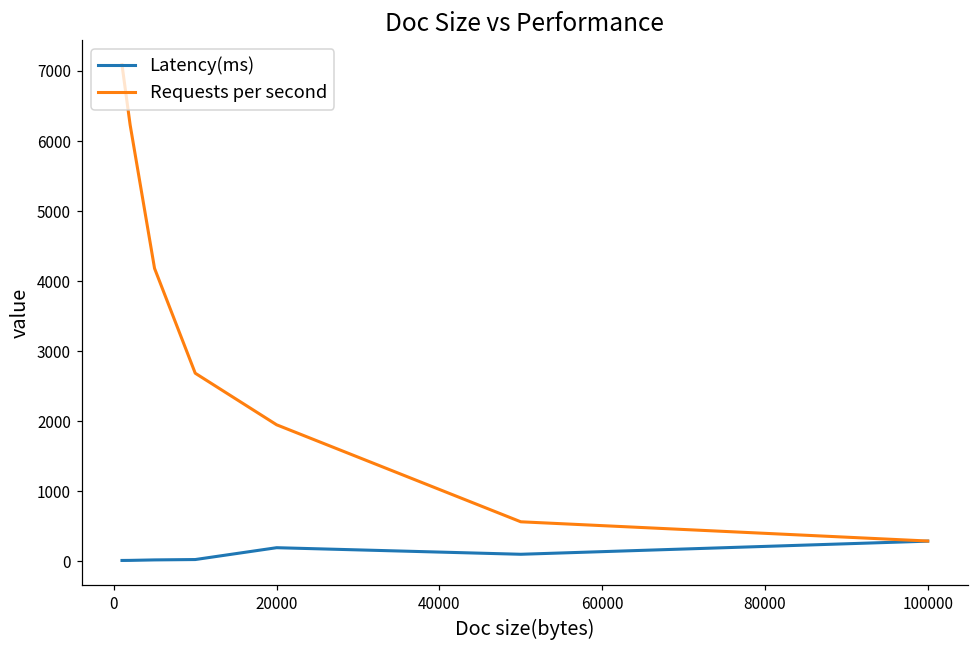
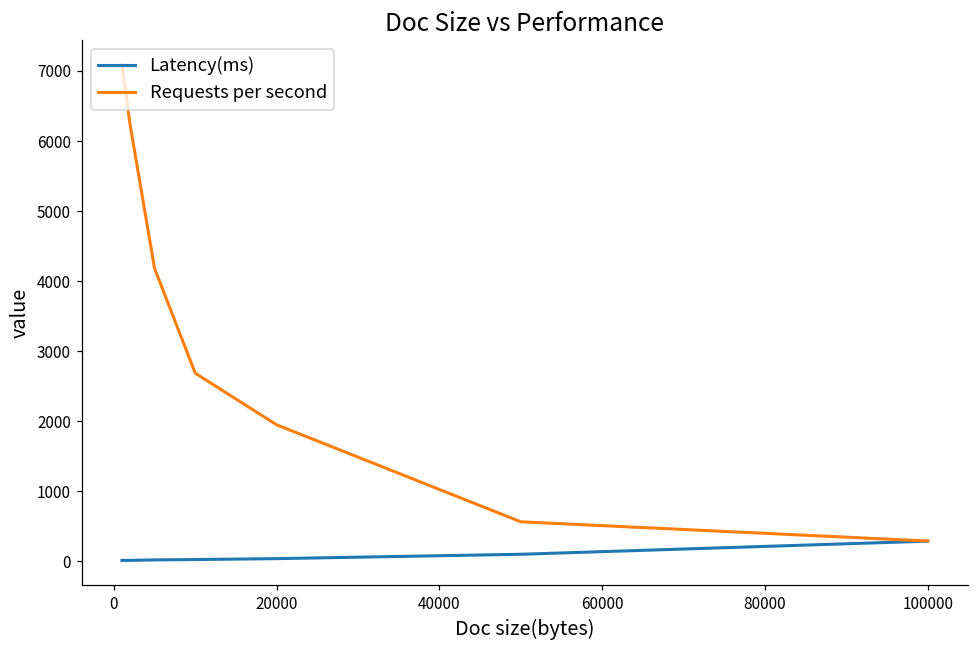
Latency(ms), 20000: 200 -> 0
